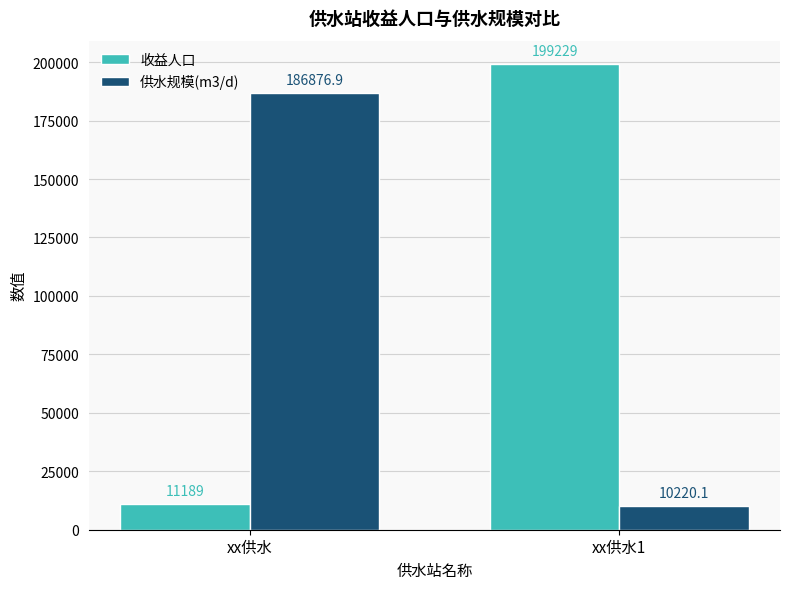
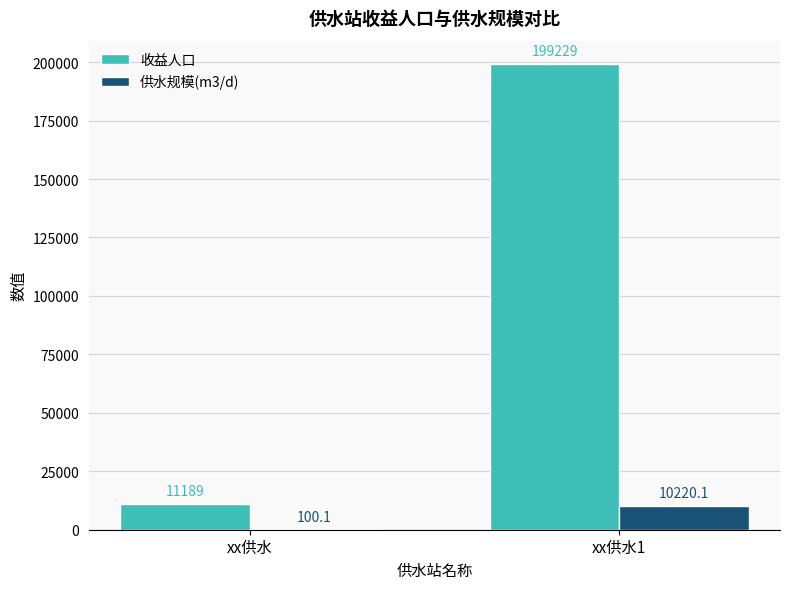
供水规模(m3/d), xx供水: 186876.9 -> 100.1
